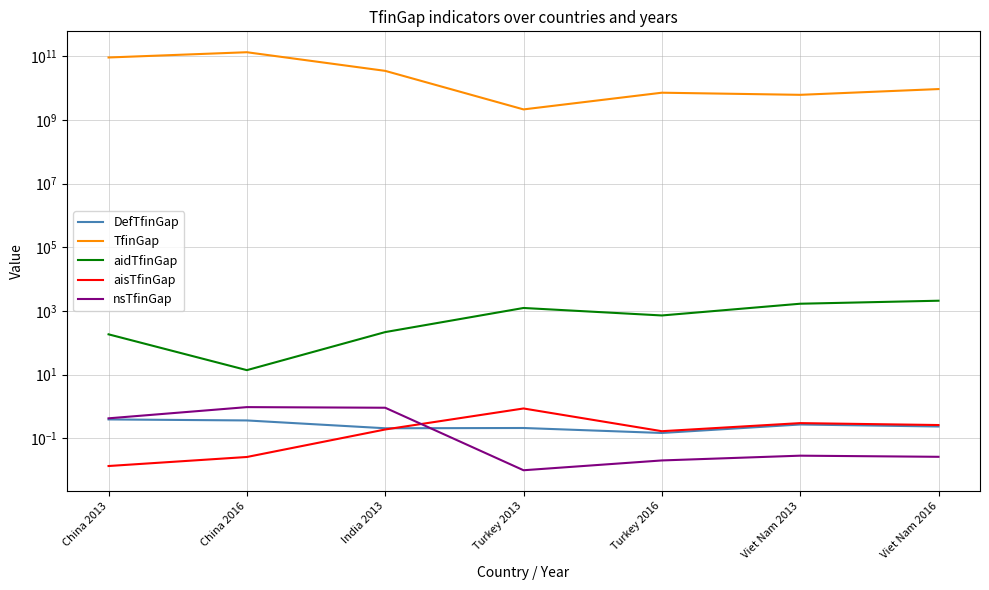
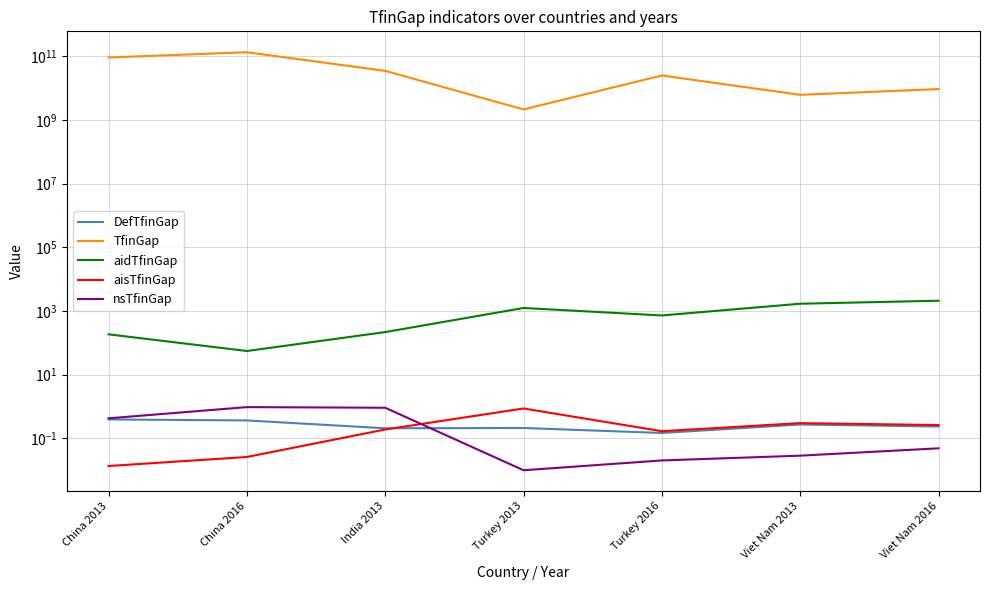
aidTfinGap, China 2016: 14 -> 50
TfinGap, Turkey 2016: 7000000000 -> 20000000000
nsTfinGap, Viet Nam 2016: 0.03 -> 0.05
